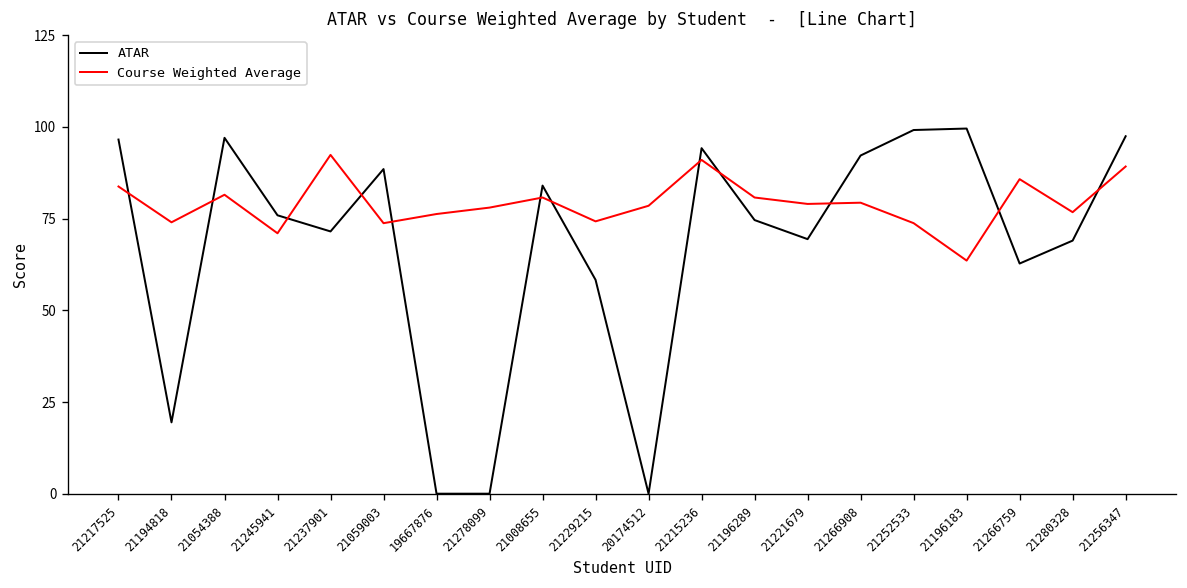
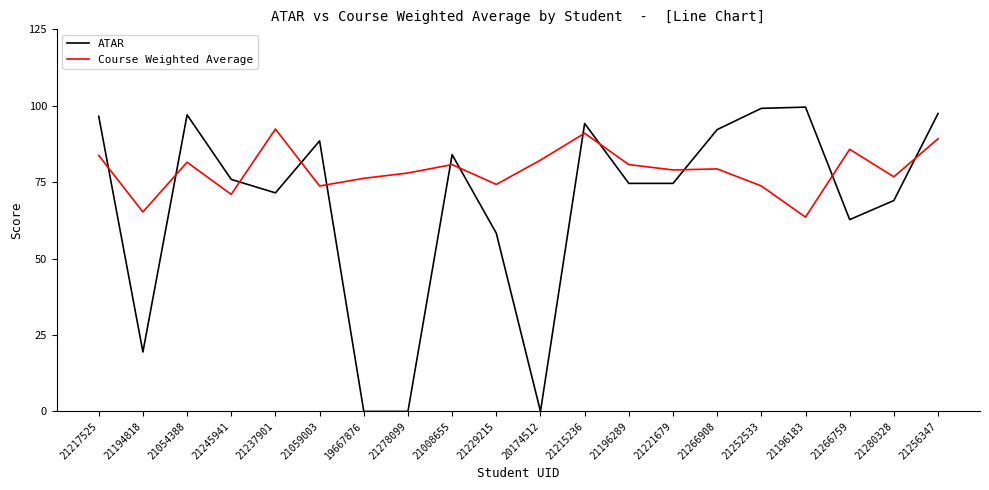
Course Weighted Average, 21194818: 74 -> 65
Course Weighted Average, 20174512: 79 -> 82
ATAR, 21221679: 69 -> 75
